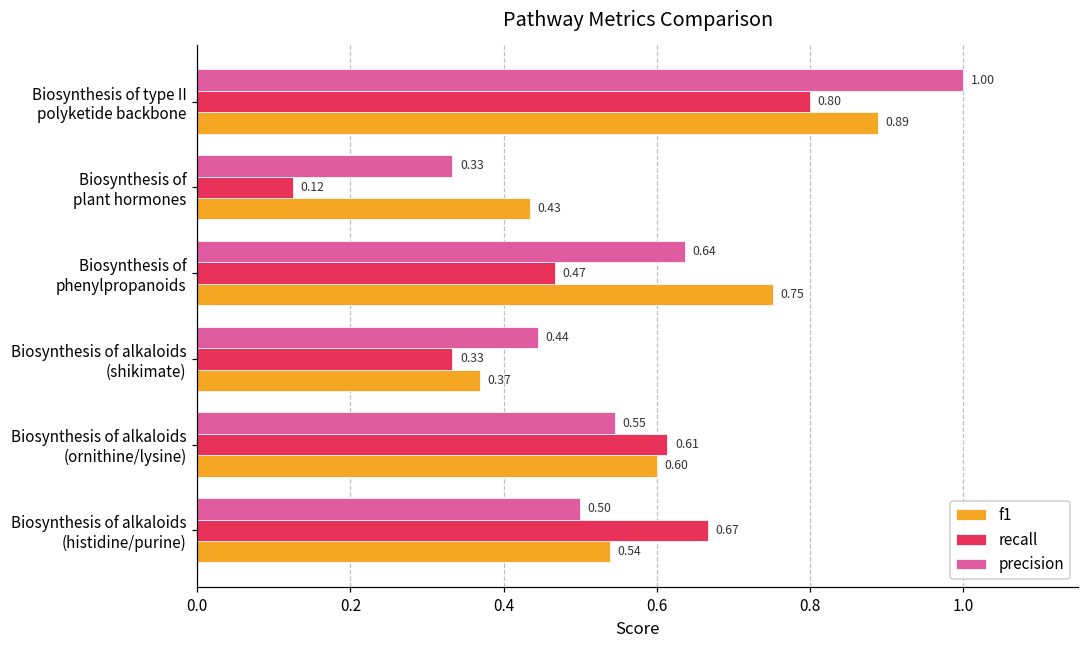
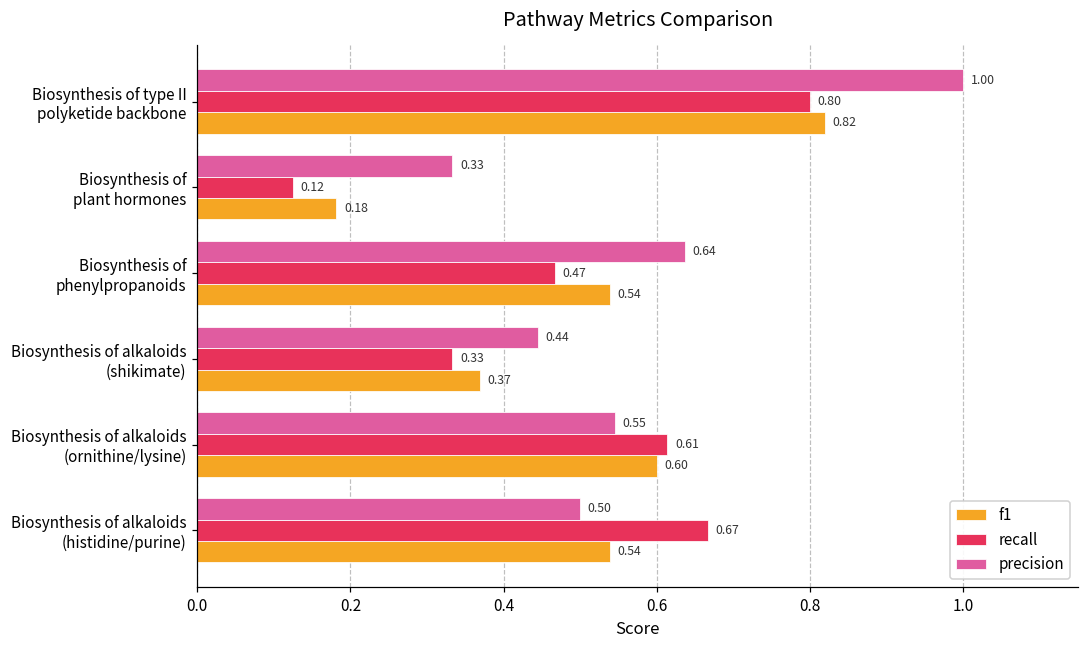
f1, Biosynthesis of type II polyketide backbone: 0.89 -> 0.82
f1, Biosynthesis of plant hormones: 0.43 -> 0.18
f1, Biosynthesis of phenylpropanoids: 0.75 -> 0.54
